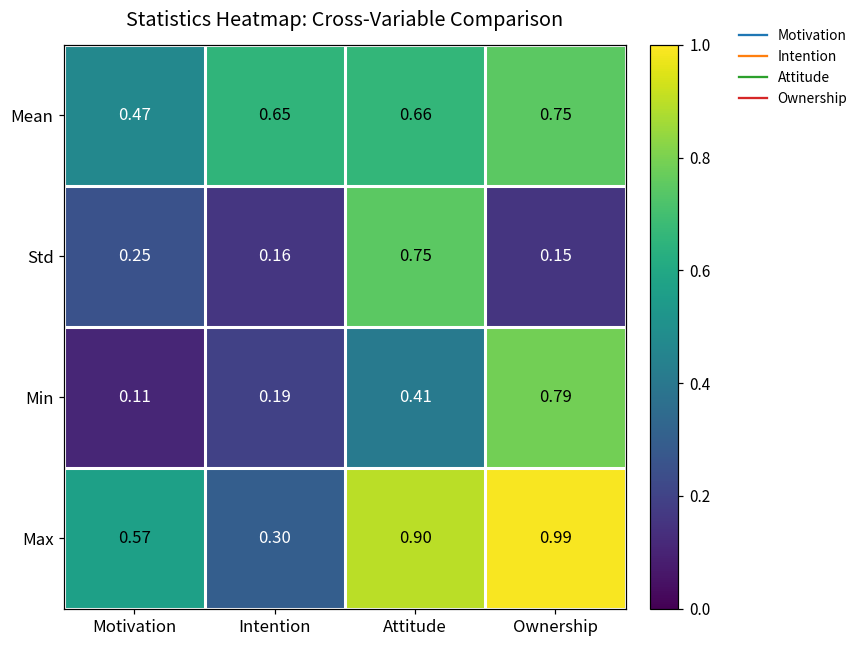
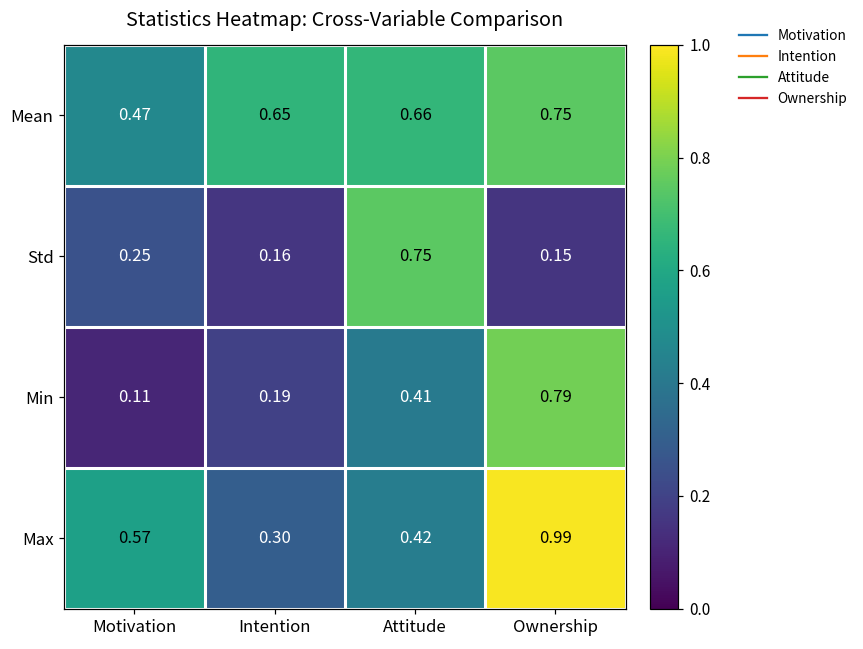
Max, Attitude: 0.90 -> 0.42
